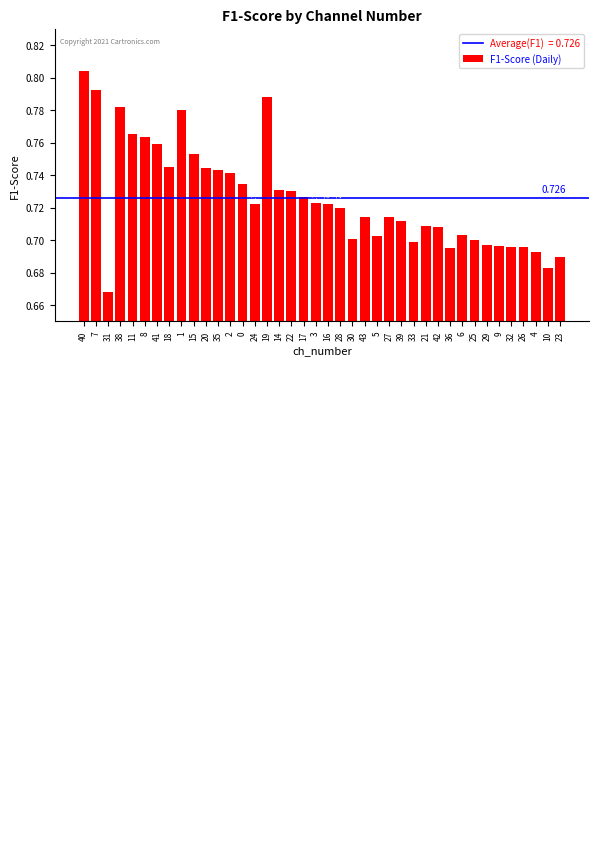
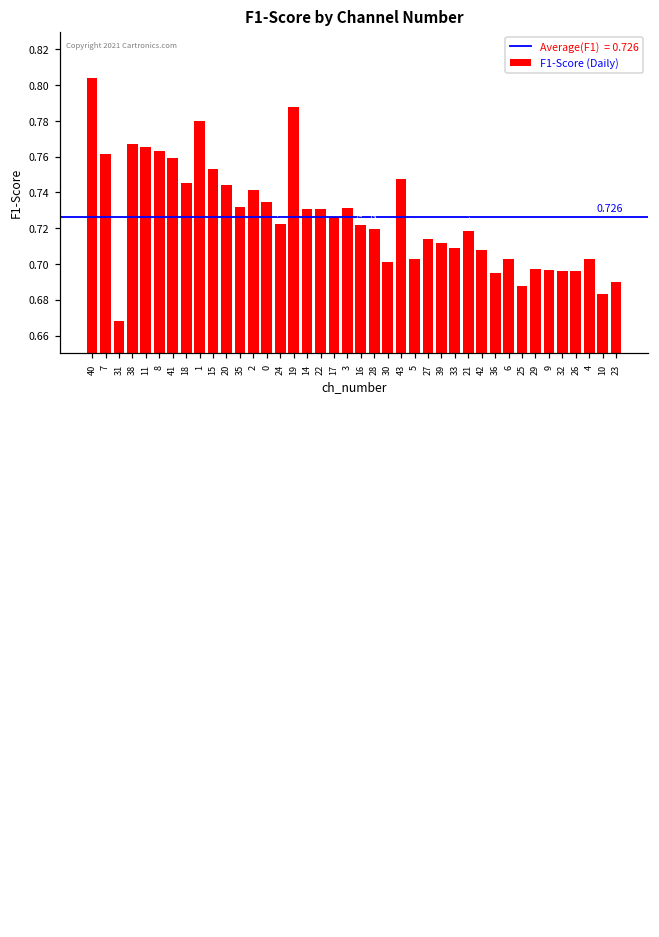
7: 0.793 -> 0.761
38: 0.782 -> 0.767
35: 0.743 -> 0.732
3: 0.723 -> 0.731
43: 0.714 -> 0.747
33: 0.699 -> 0.709
21: 0.709 -> 0.718
25: 0.700 -> 0.688
4: 0.693 -> 0.703
